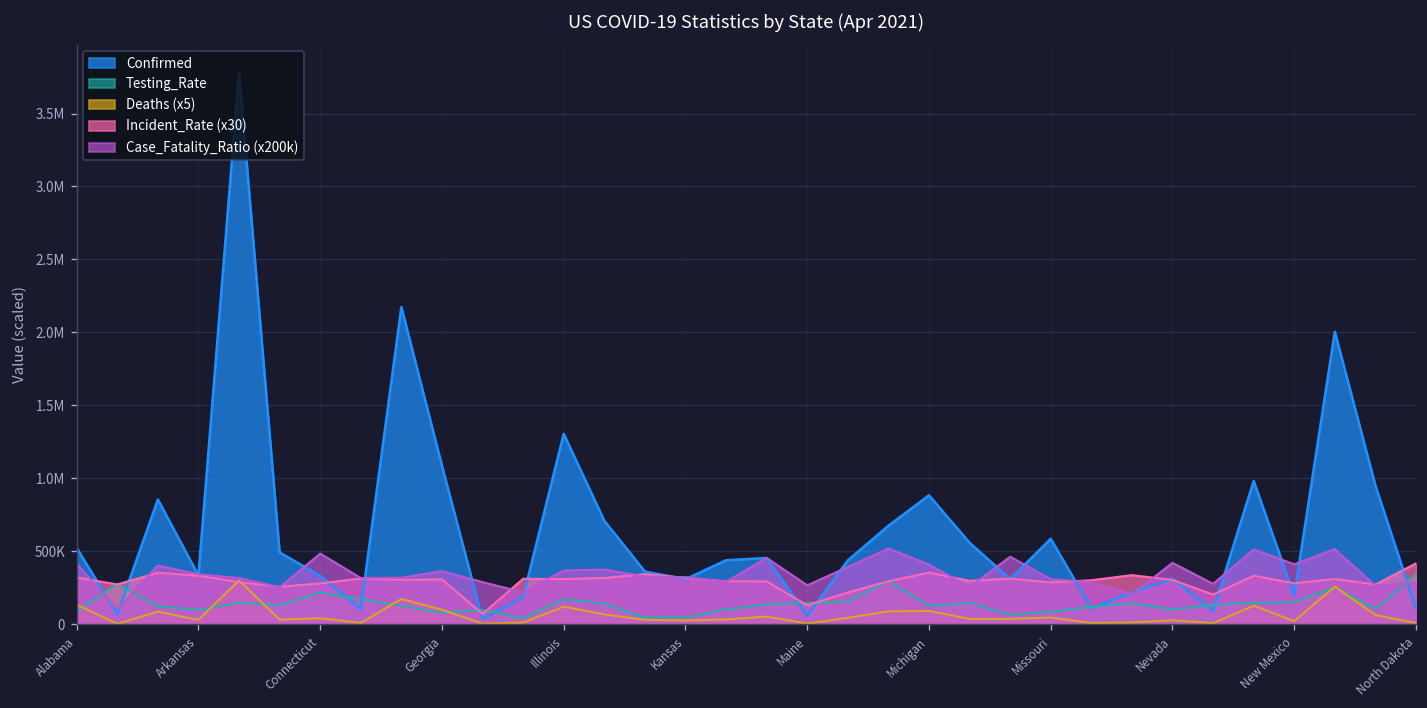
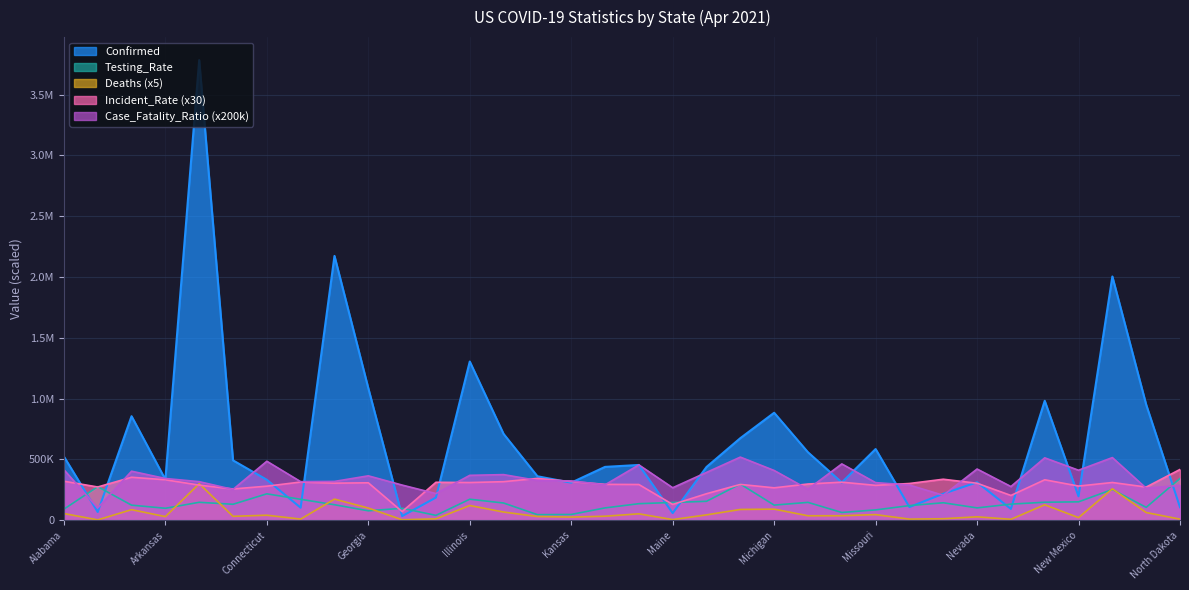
Deaths (x5), Alabama: 130000 -> 50000
Incident_Rate (x30), Michigan: 350000 -> 270000
